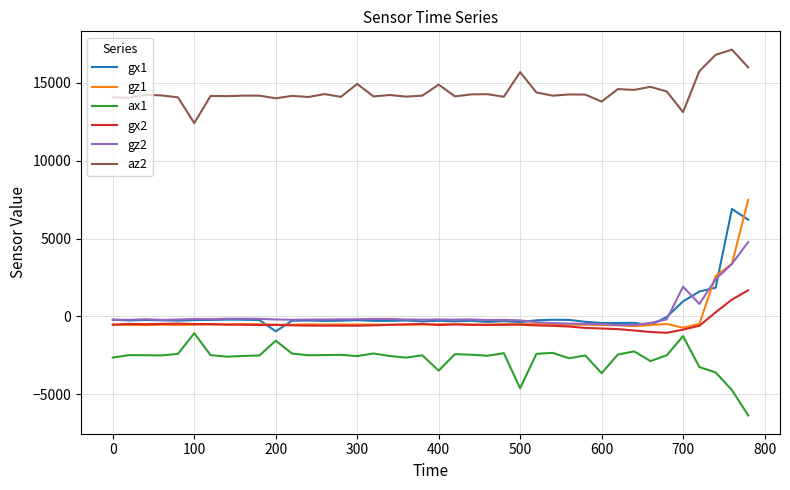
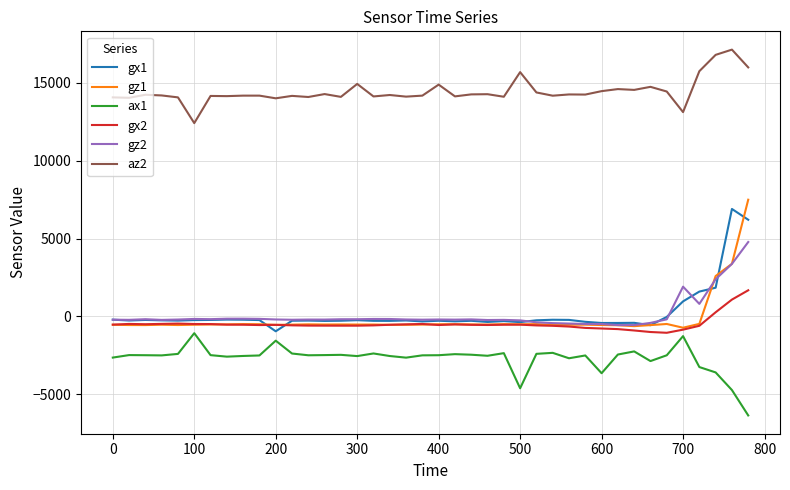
ax1, 400: -3500 -> -2500
az2, 600: 13800 -> 14500
